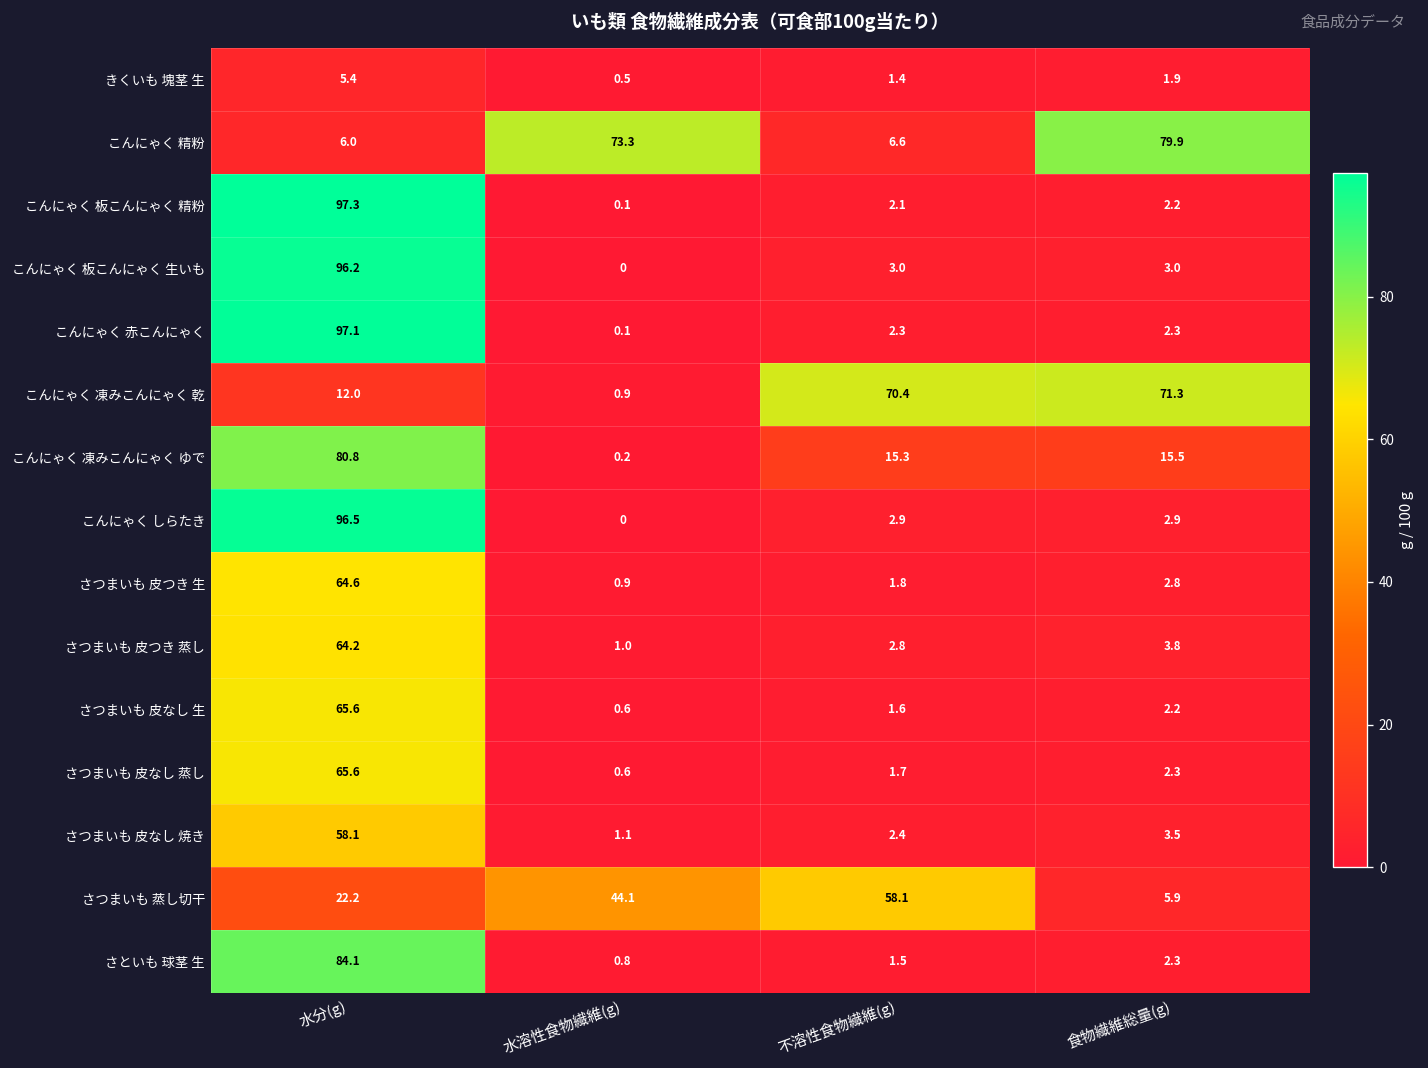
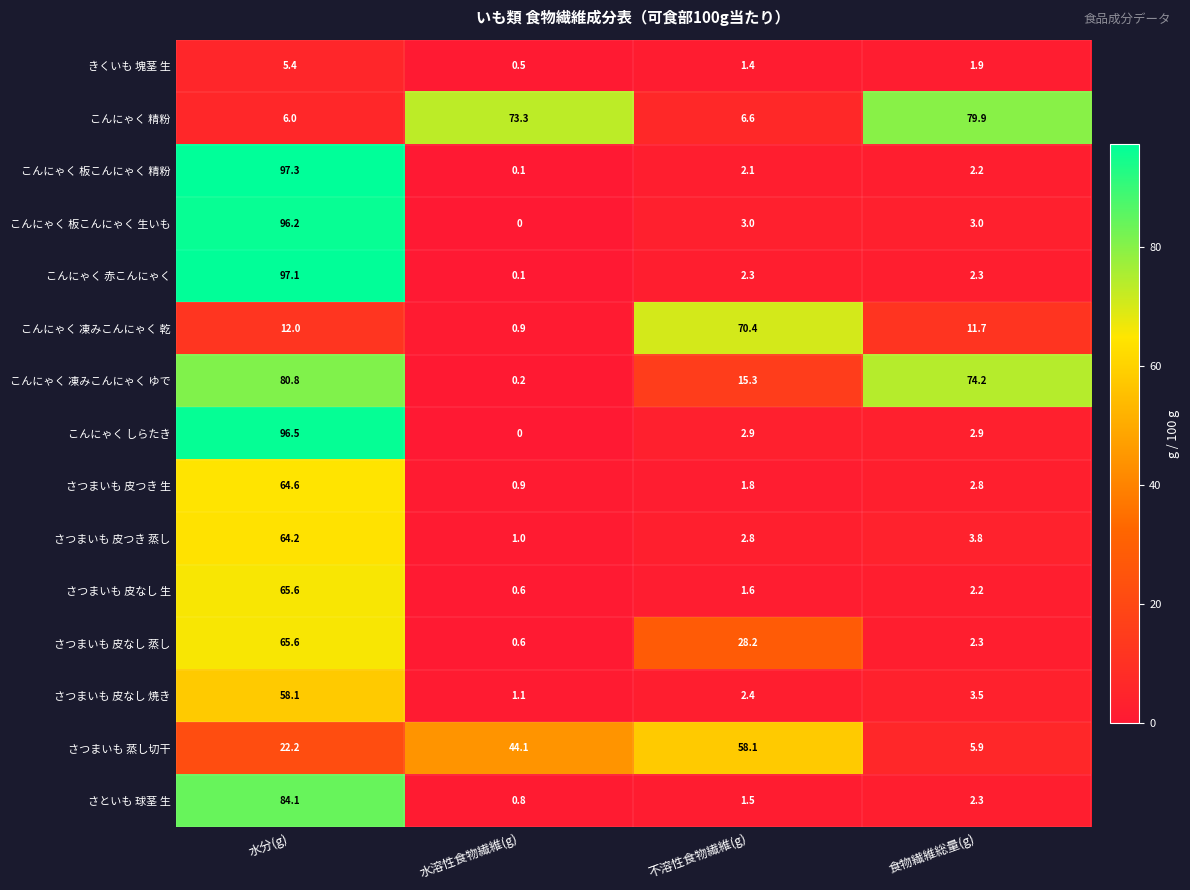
こんにゃく 凍みこんにゃく 乾, 食物繊維総量(g): 71.3 -> 11.7
こんにゃく 凍みこんにゃく ゆで, 食物繊維総量(g): 15.5 -> 74.2
さつまいも 皮なし 蒸し, 不溶性食物繊維(g): 1.7 -> 28.2
